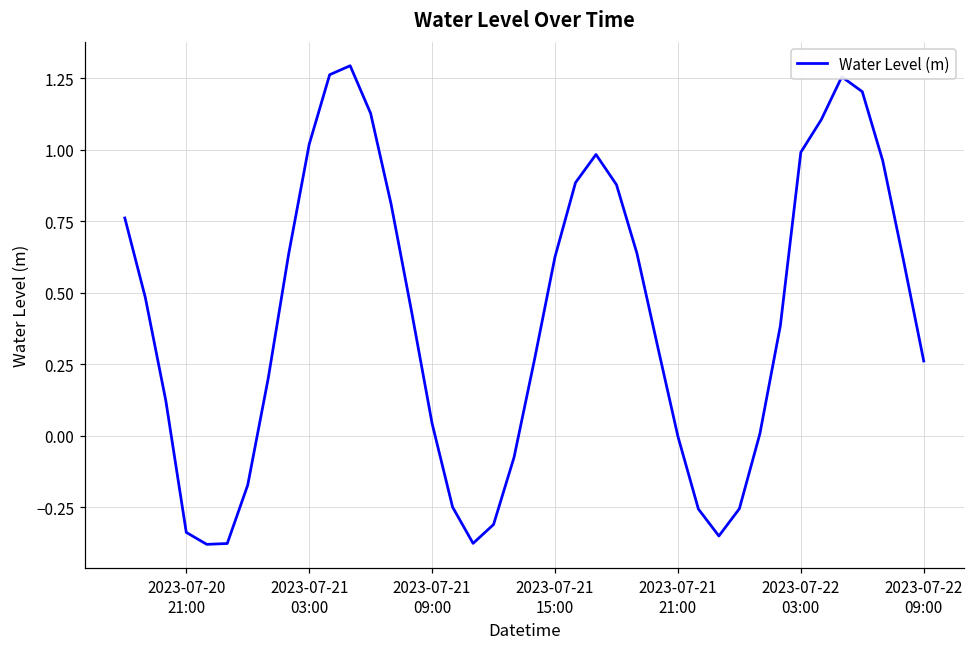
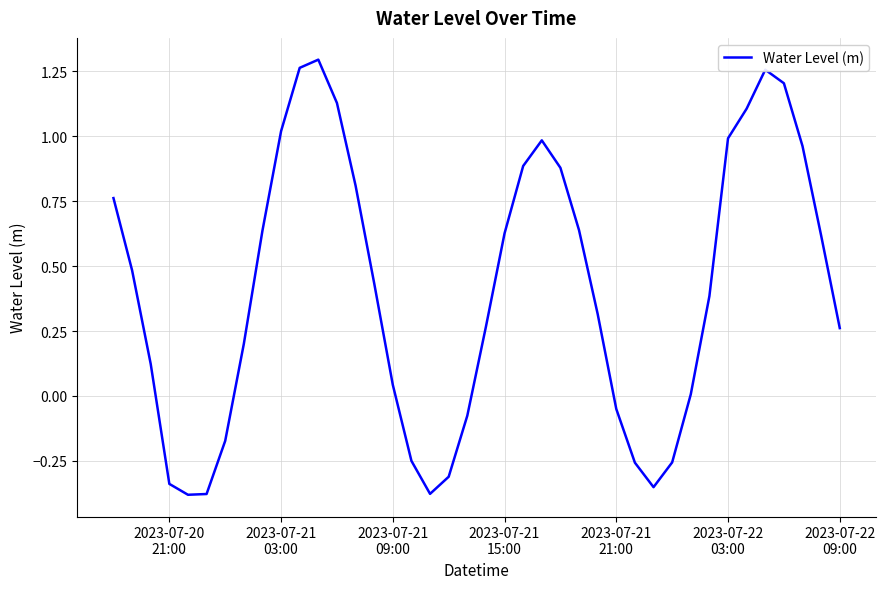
2023-07-21 21:00: 0.00 -> -0.05
